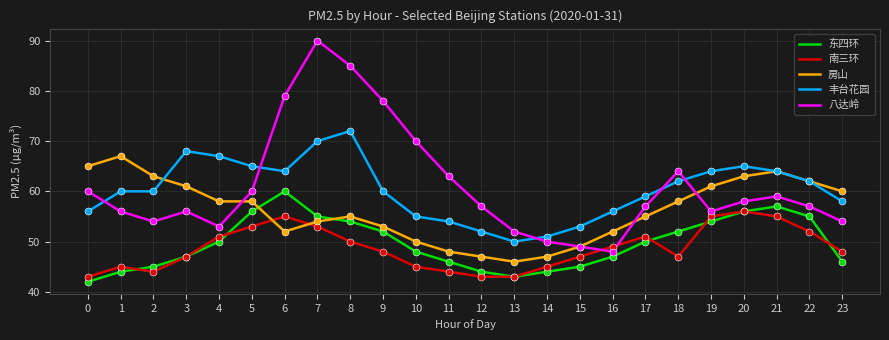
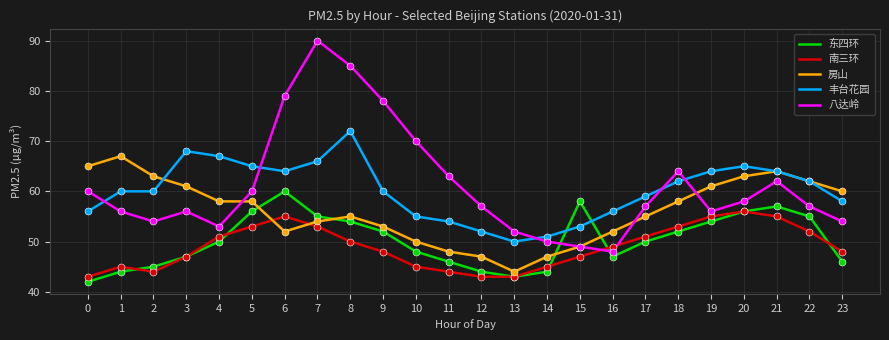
丰台花园, 7: 70 -> 66
房山, 13: 46 -> 44
东四环, 15: 45 -> 58
南三环, 18: 47 -> 53
八达岭, 21: 59 -> 62
